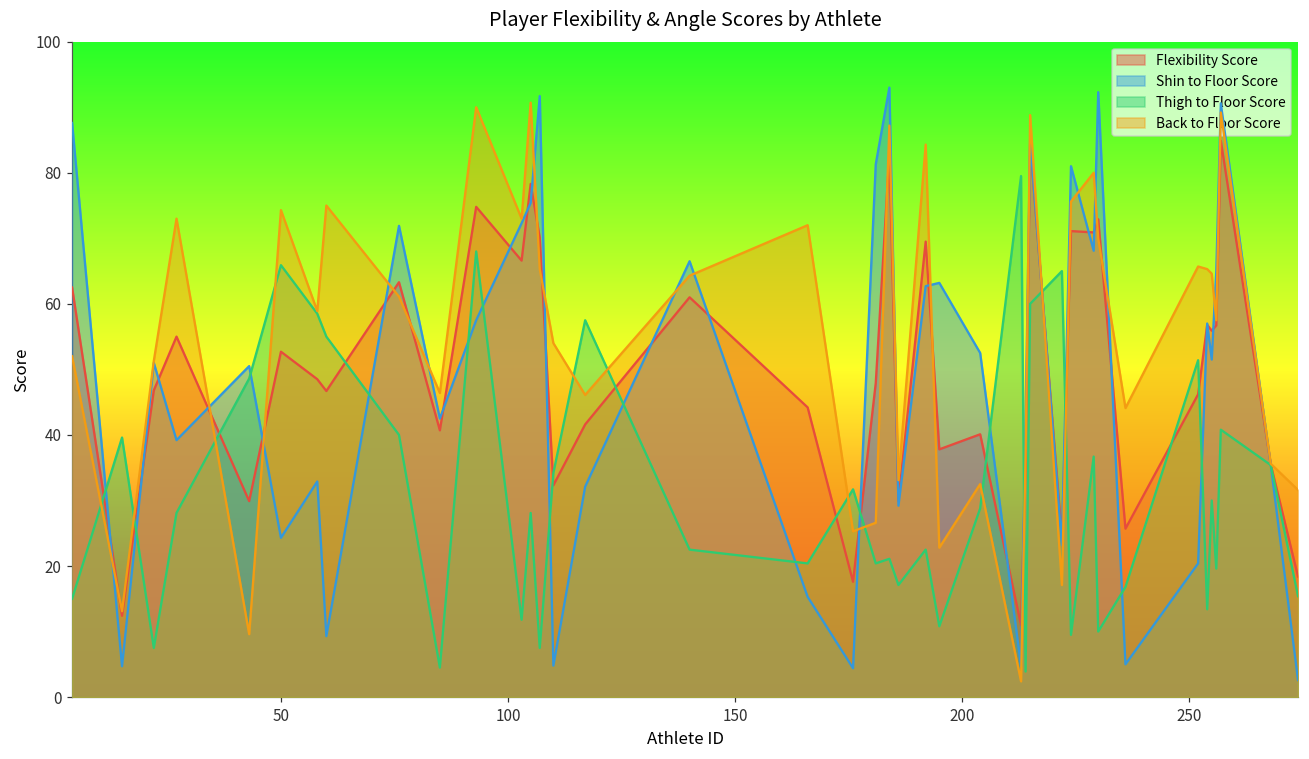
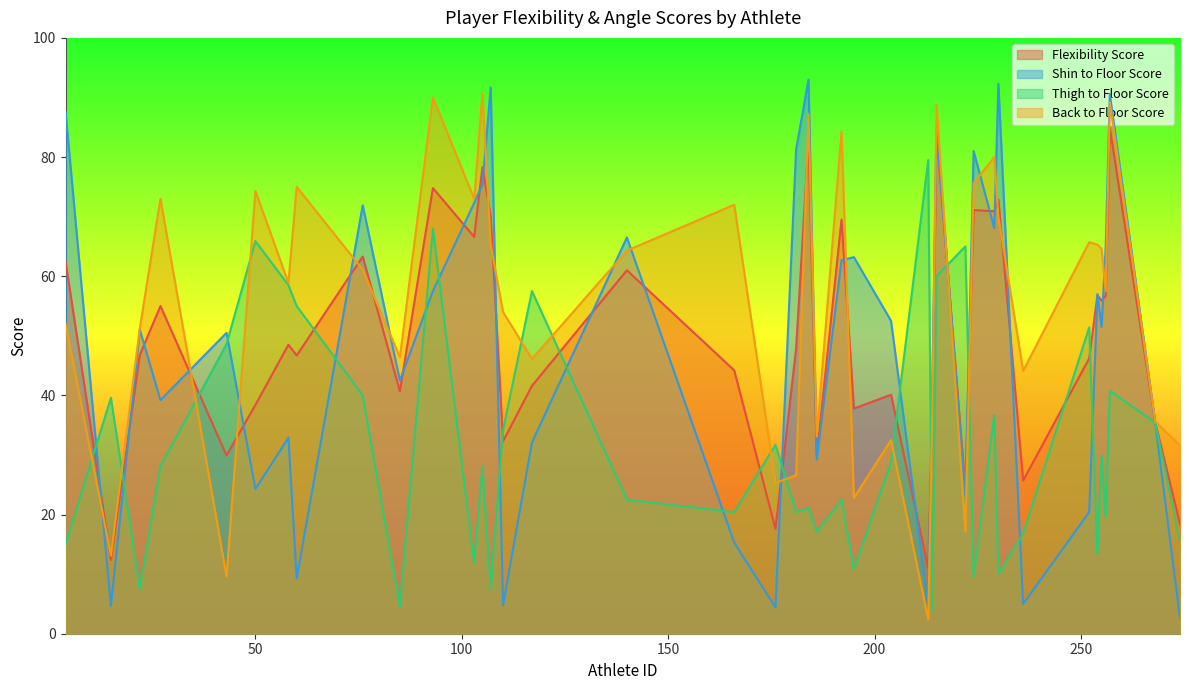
Flexibility Score, 50: 53 -> 38
